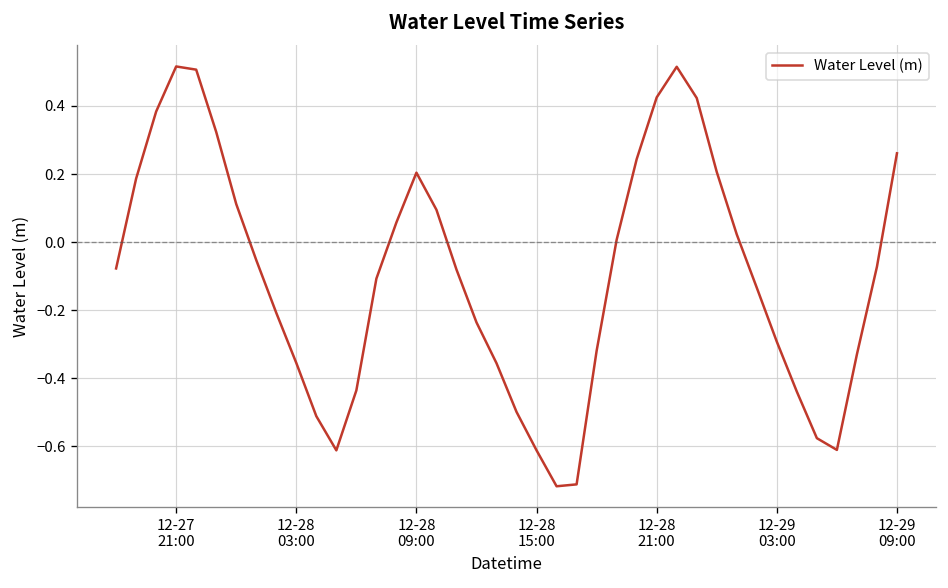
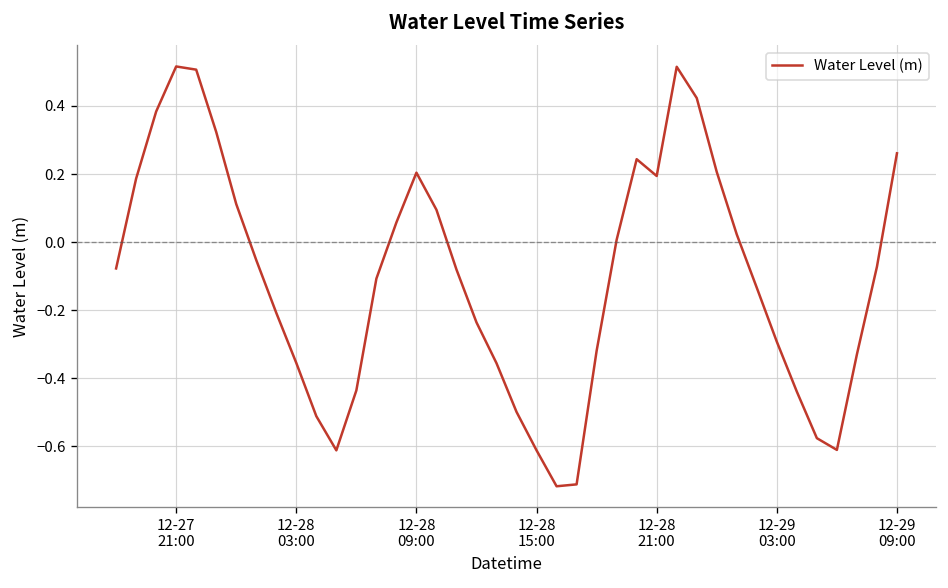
12-28 21:00: 0.43 -> 0.19
